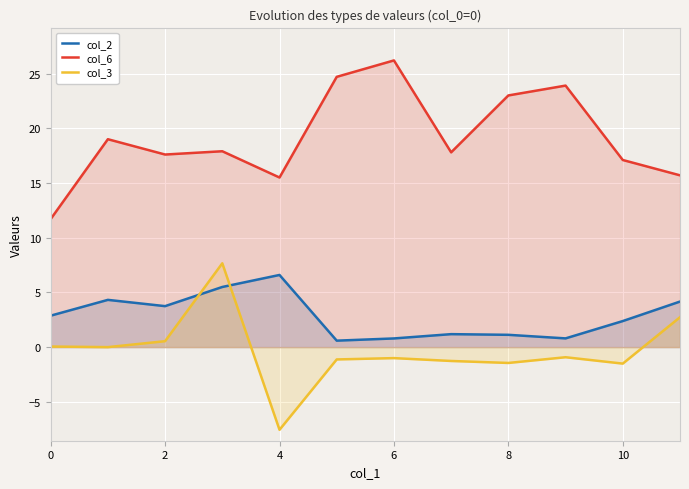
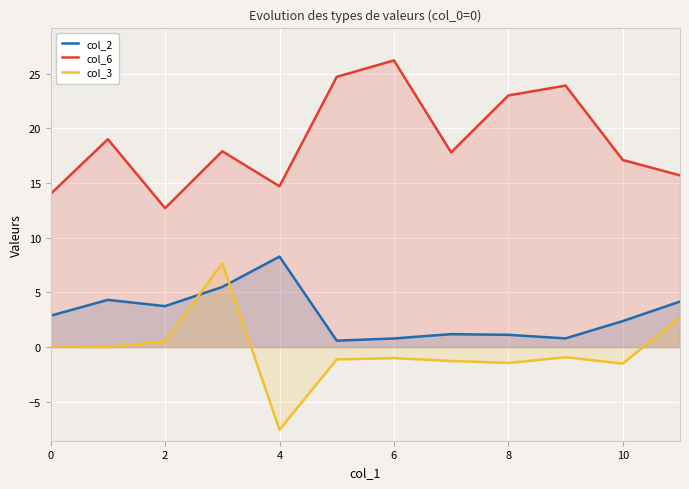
col_6, 0: 11.7 -> 14.0
col_6, 2: 17.6 -> 12.7
col_2, 4: 6.6 -> 8.3
col_6, 4: 15.5 -> 14.7
